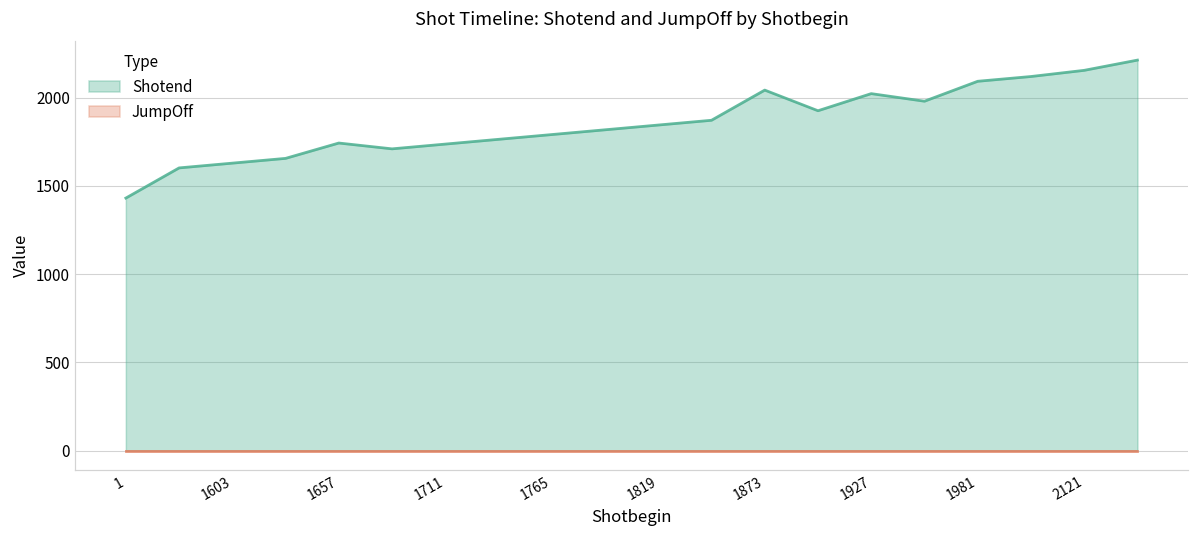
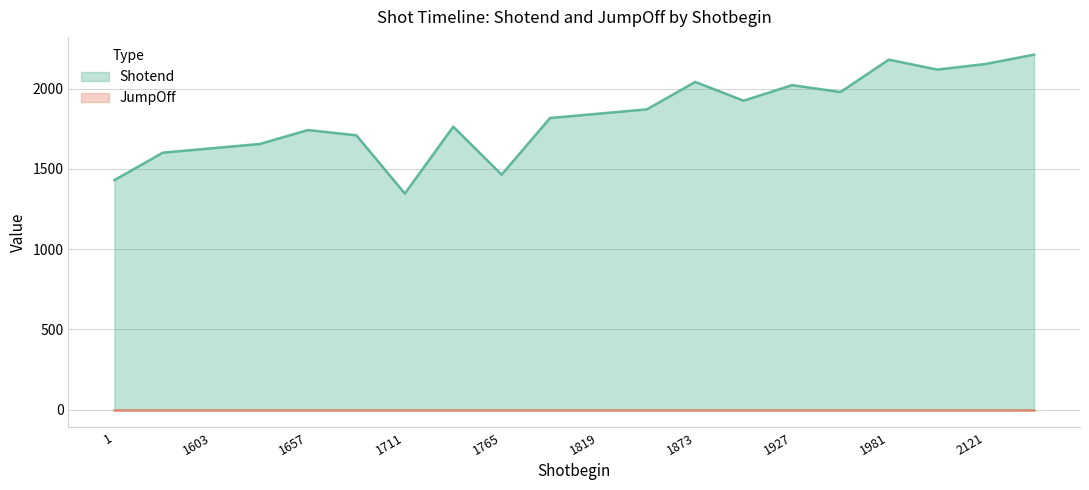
Shotend, 1711: 1740 -> 1350
Shotend, 1765: 1790 -> 1470
Shotend, 1981: 2090 -> 2180
